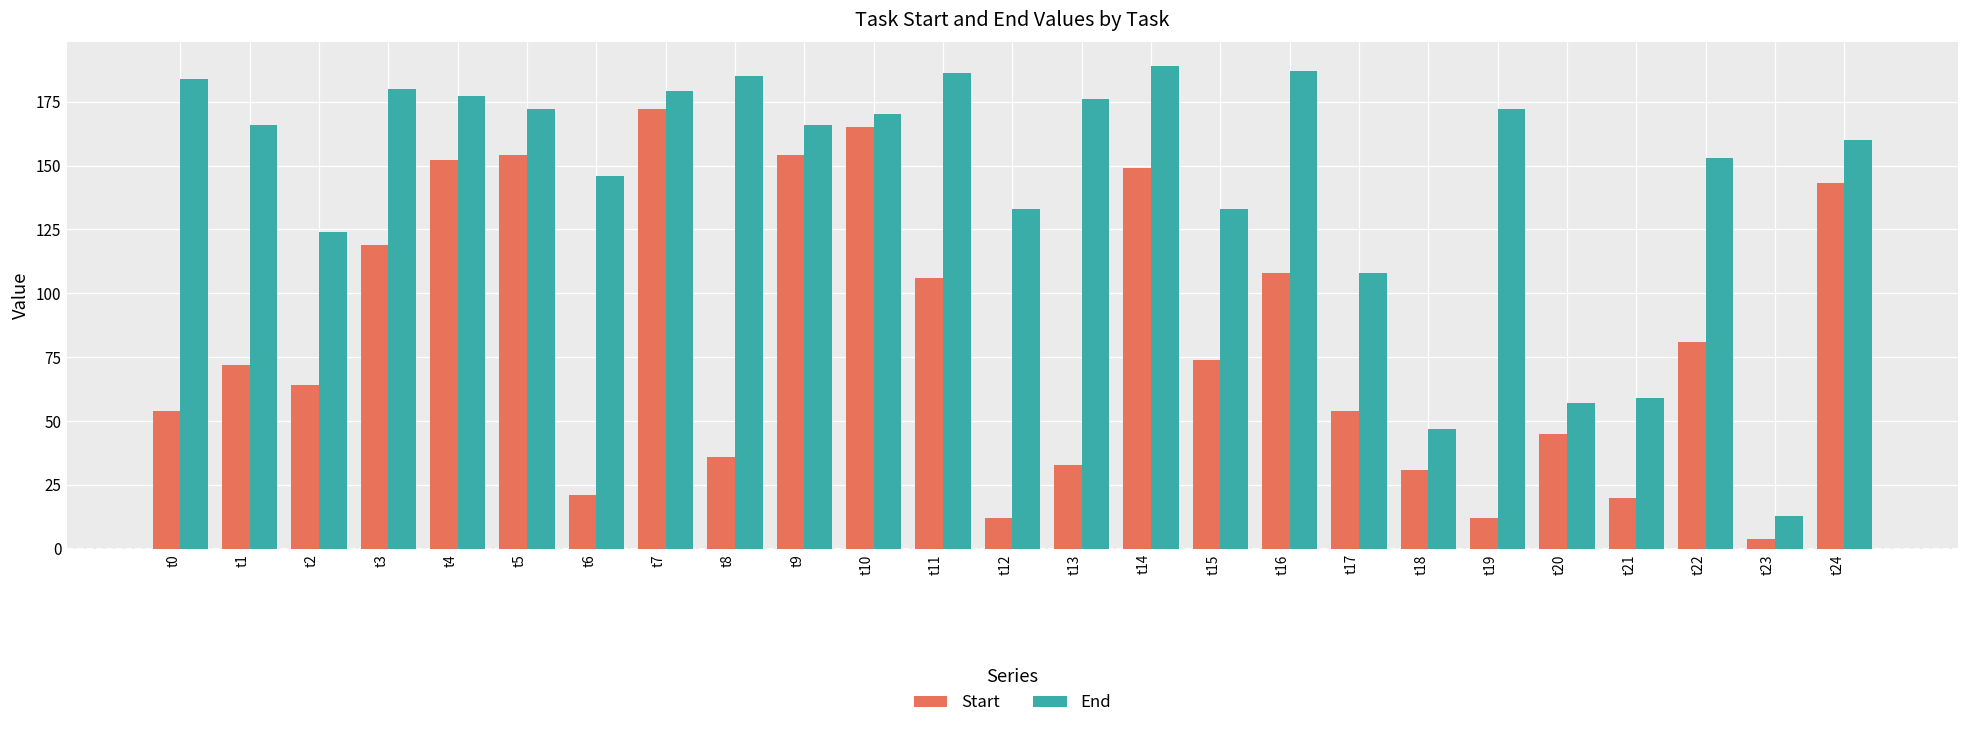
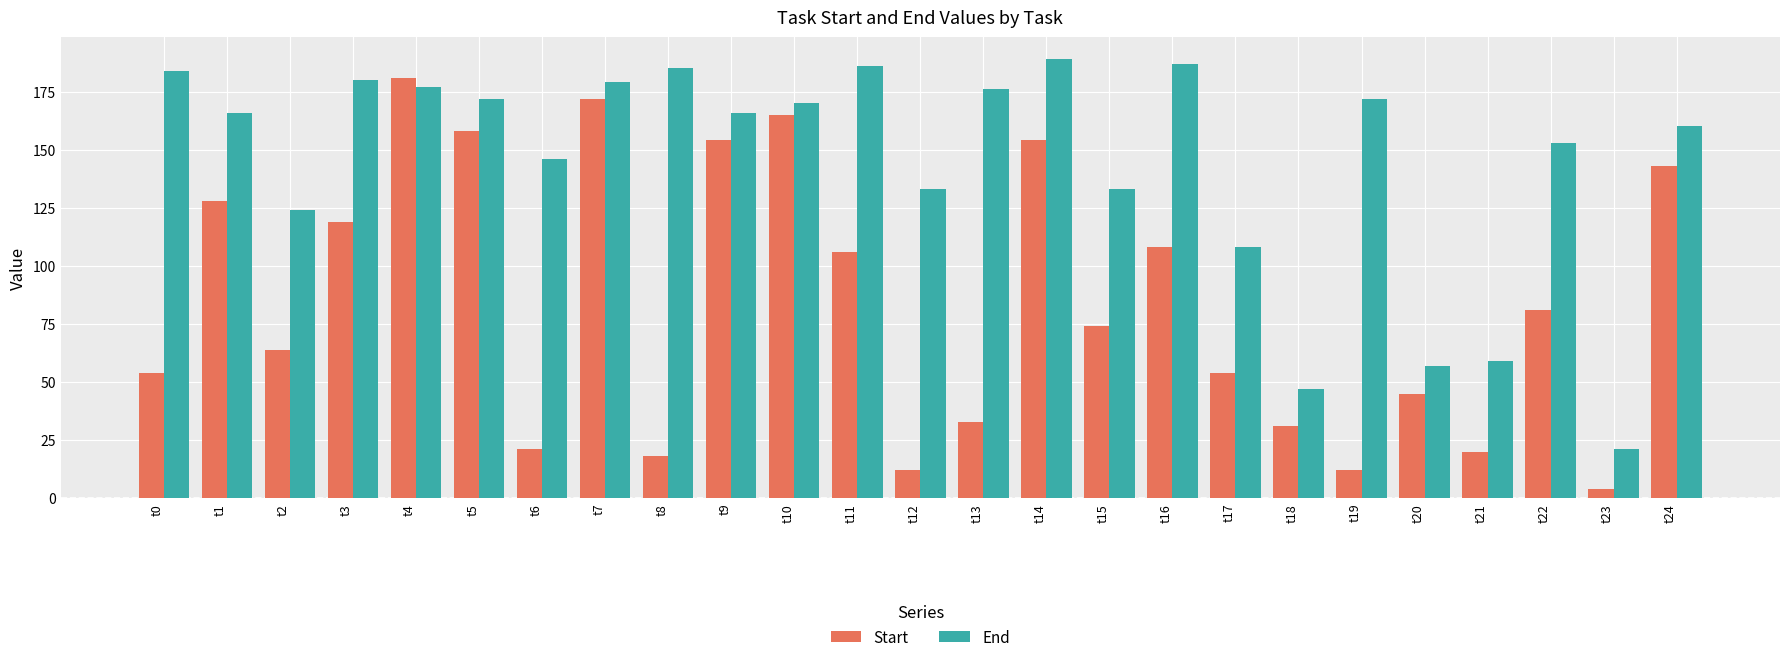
Start, t1: 72 -> 128
Start, t4: 152 -> 181
Start, t5: 154 -> 158
Start, t8: 36 -> 18
Start, t14: 149 -> 154
End, t23: 13 -> 21
